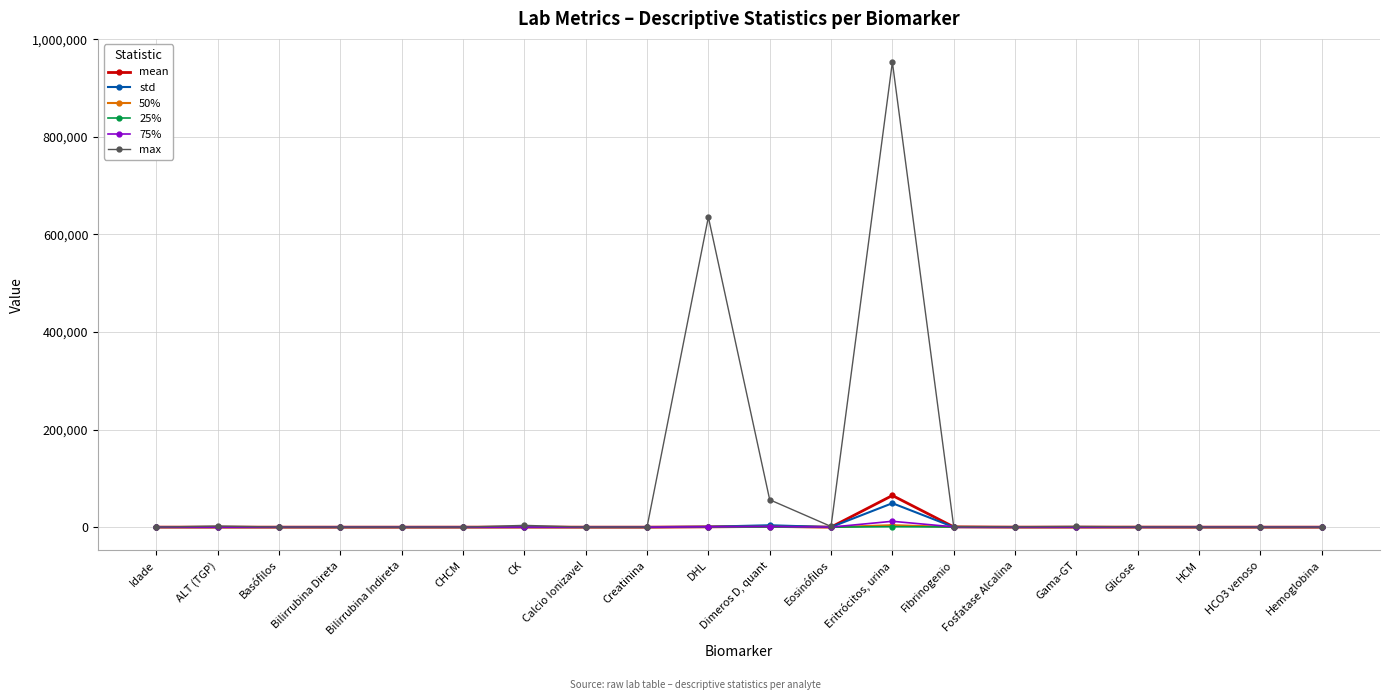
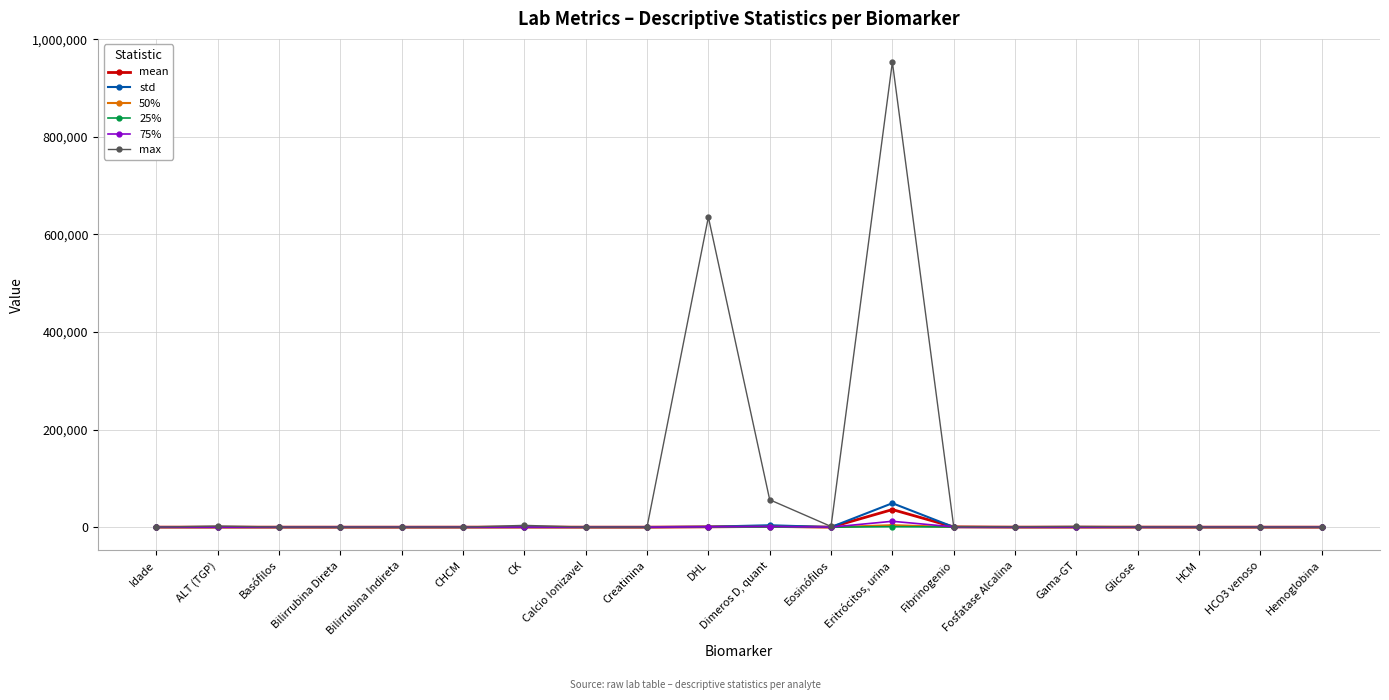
mean, Eritrócitos, urina: 60,000 -> 40,000
